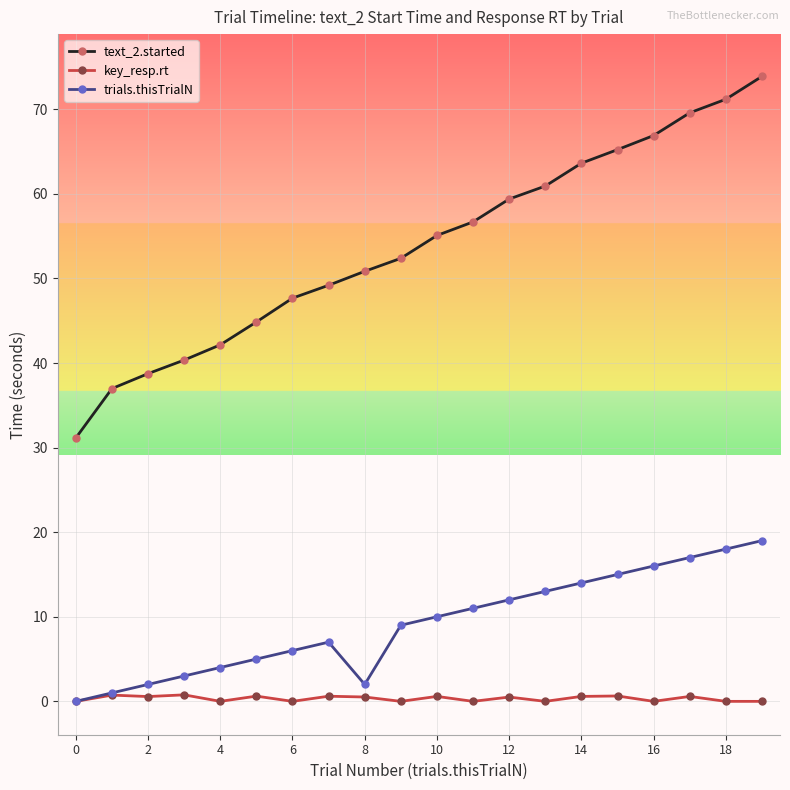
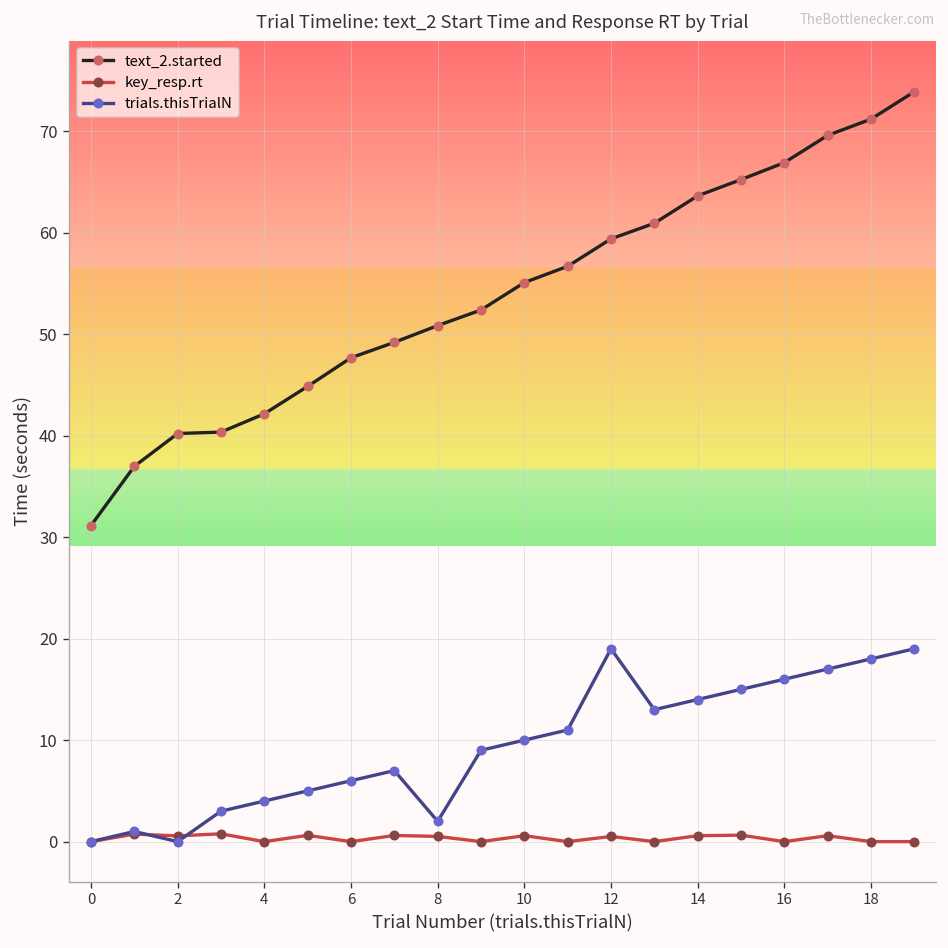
text_2.started, 2: 39 -> 40
trials.thisTrialN, 2: 2 -> 0
trials.thisTrialN, 12: 12 -> 19
